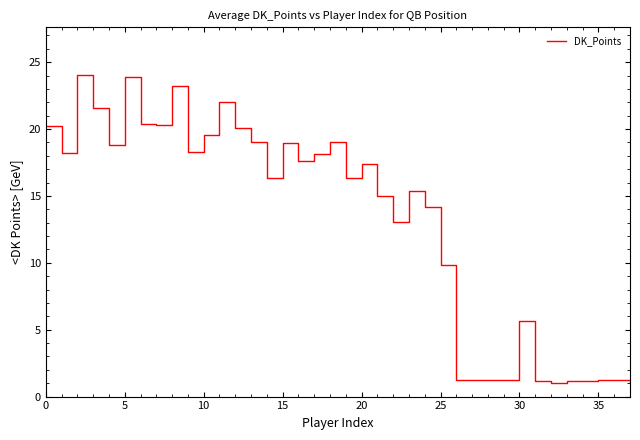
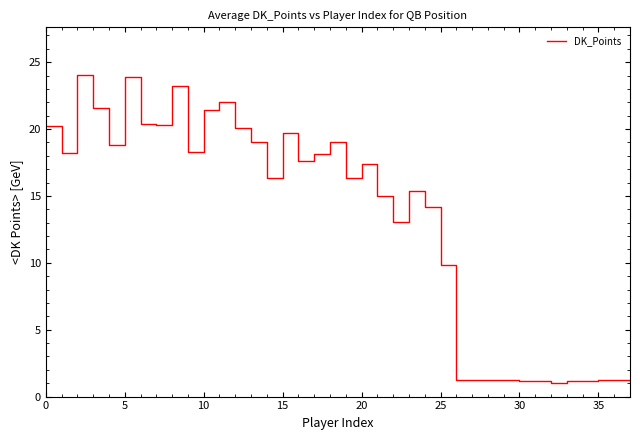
10: 19.5 -> 21.5
15: 19.0 -> 19.7
30: 5.7 -> 1.2
